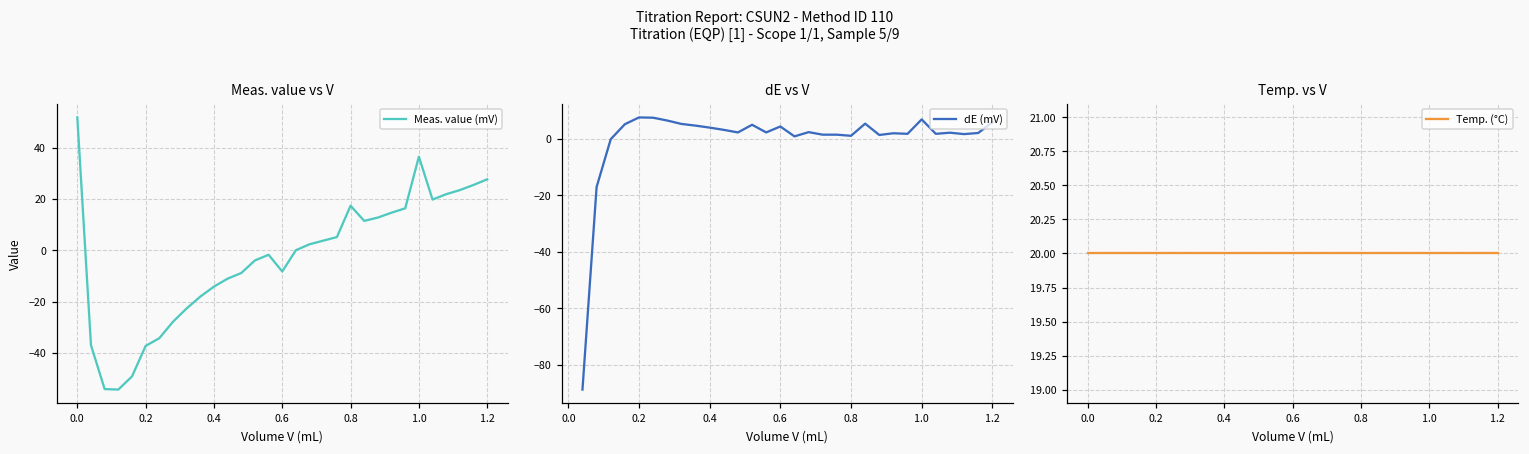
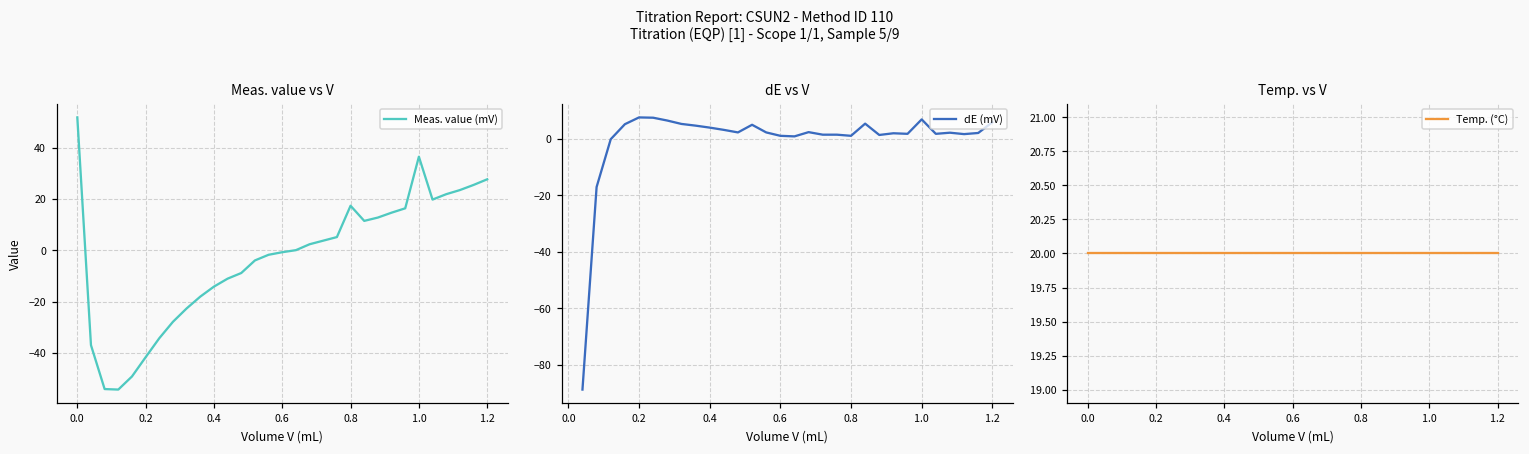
Meas. value vs V, 0.2: -37 -> -42
Meas. value vs V, 0.6: -8 -> -1
dE vs V, 0.6: 4 -> 1
